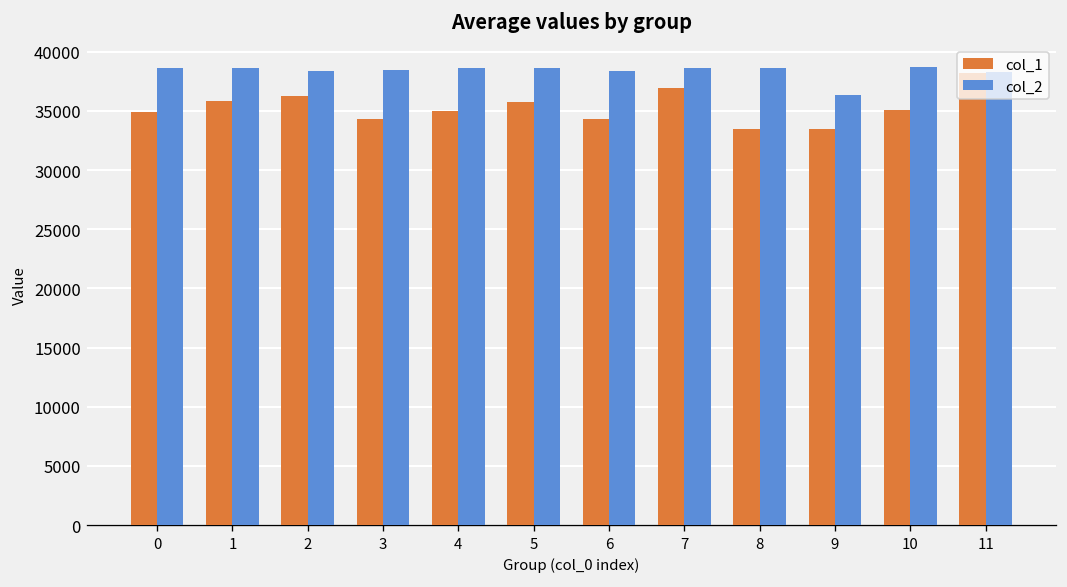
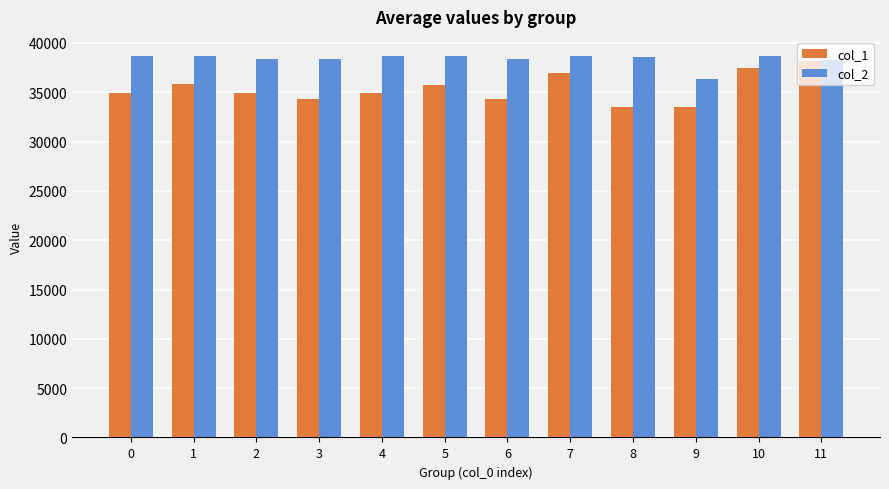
col_1, 2: 36000 -> 35000
col_1, 10: 35000 -> 37000
